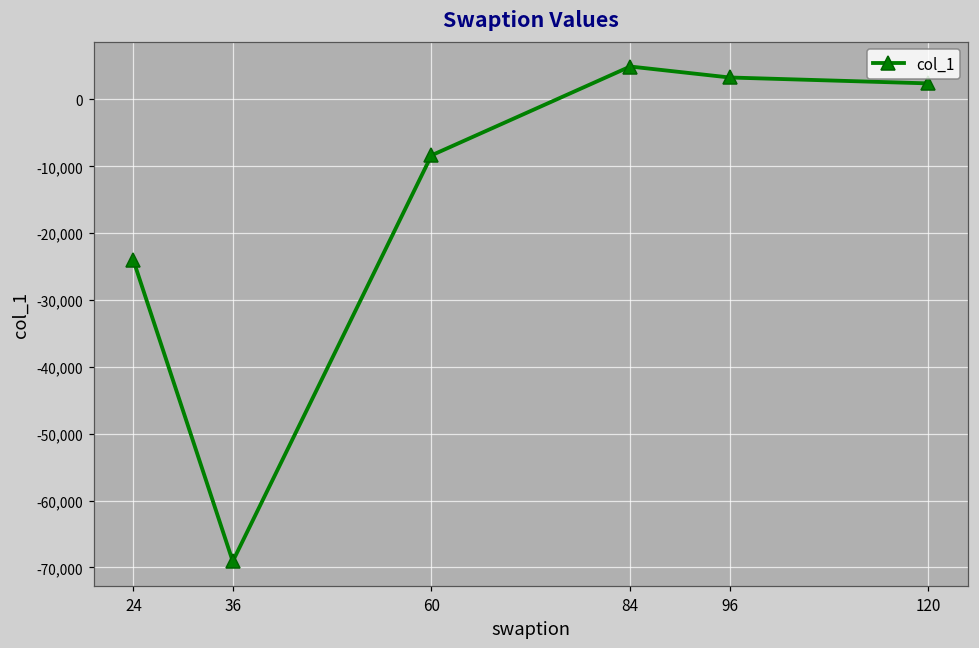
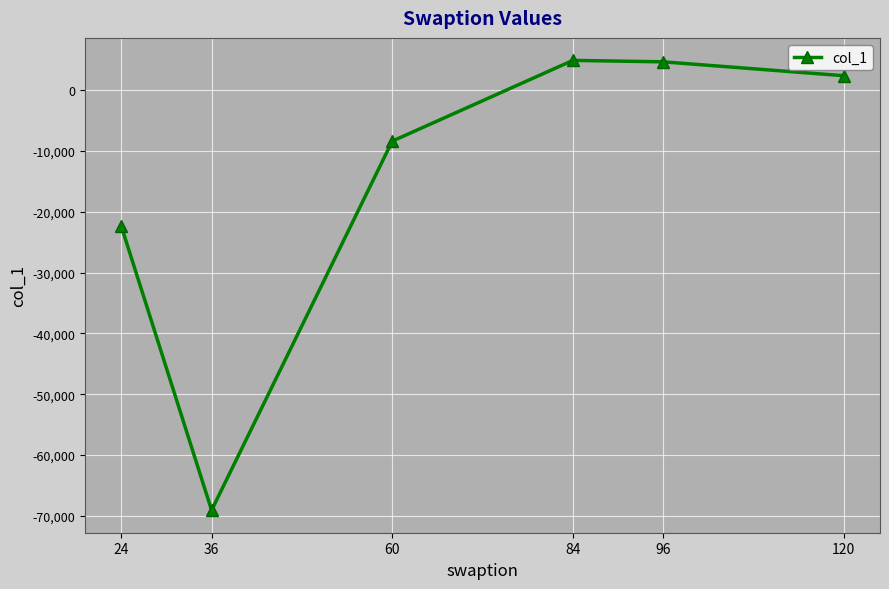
24: -24,000 -> -22,000
96: 3,000 -> 5,000
